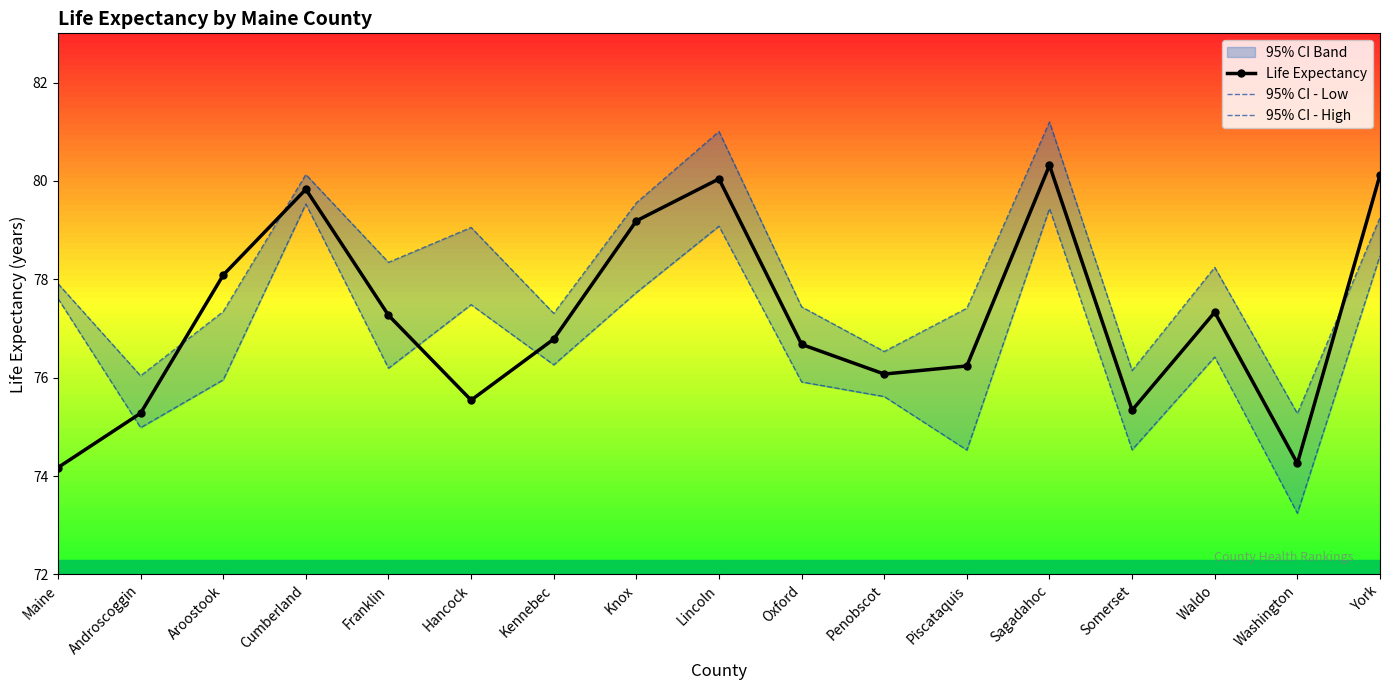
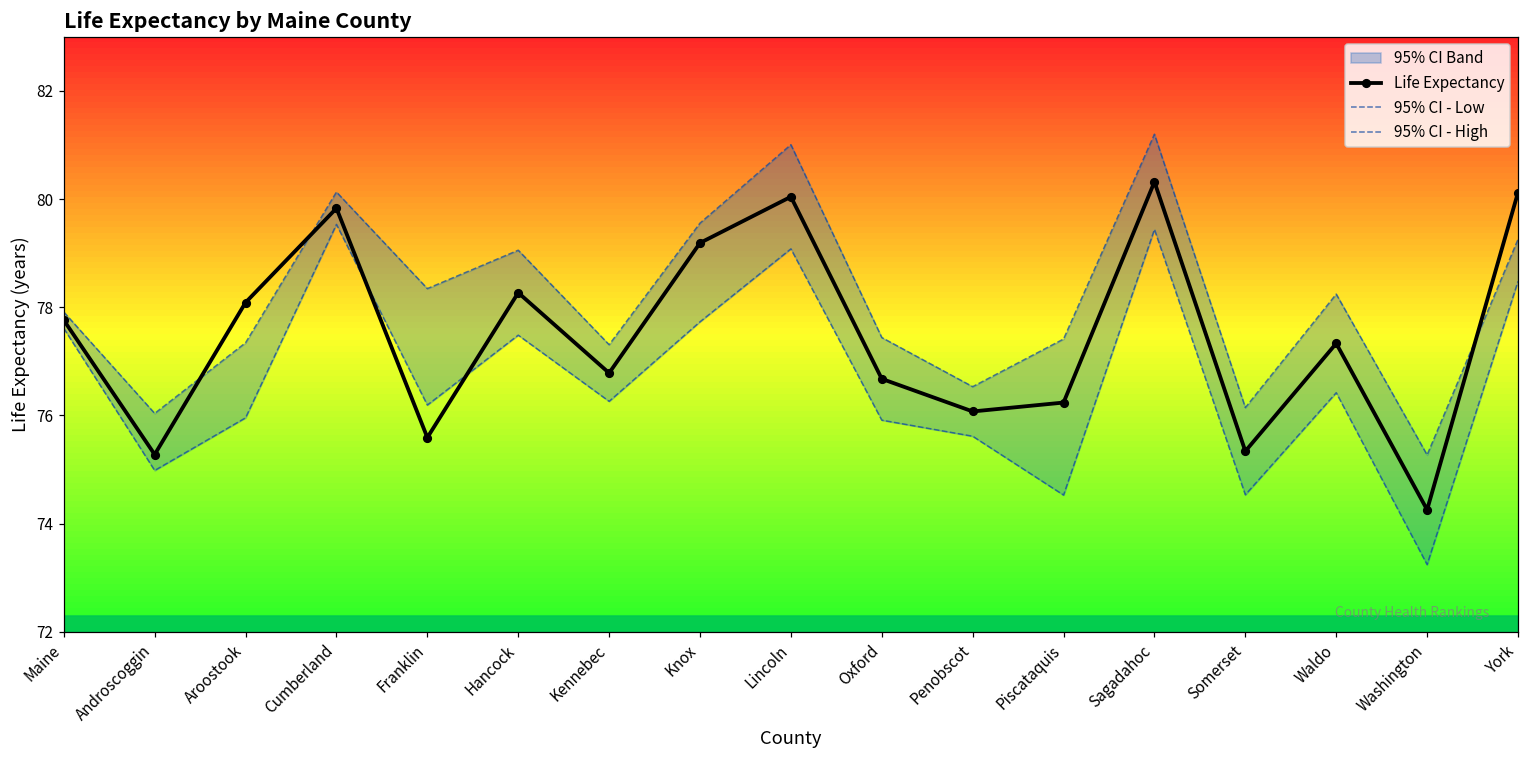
Life Expectancy, Maine: 74.2 -> 77.8
Life Expectancy, Franklin: 77.3 -> 75.6
Life Expectancy, Hancock: 75.5 -> 78.3
